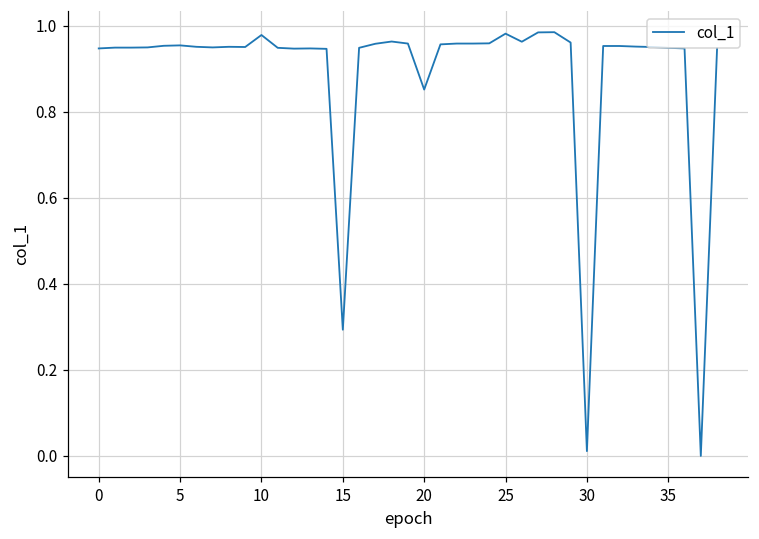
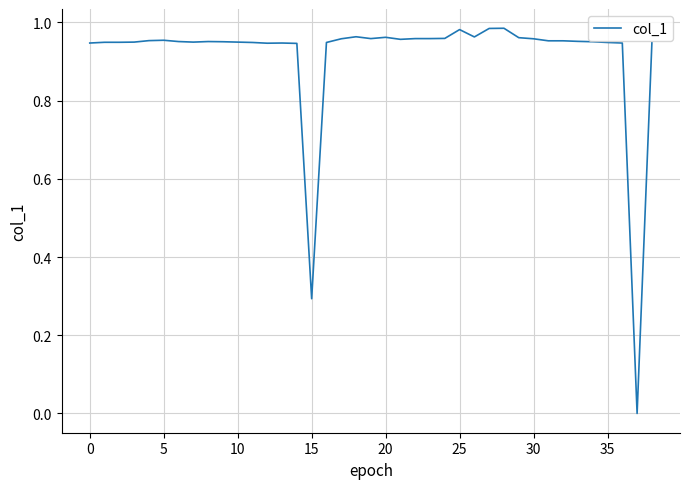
10: 0.98 -> 0.95
20: 0.85 -> 0.96
30: 0.01 -> 0.96
